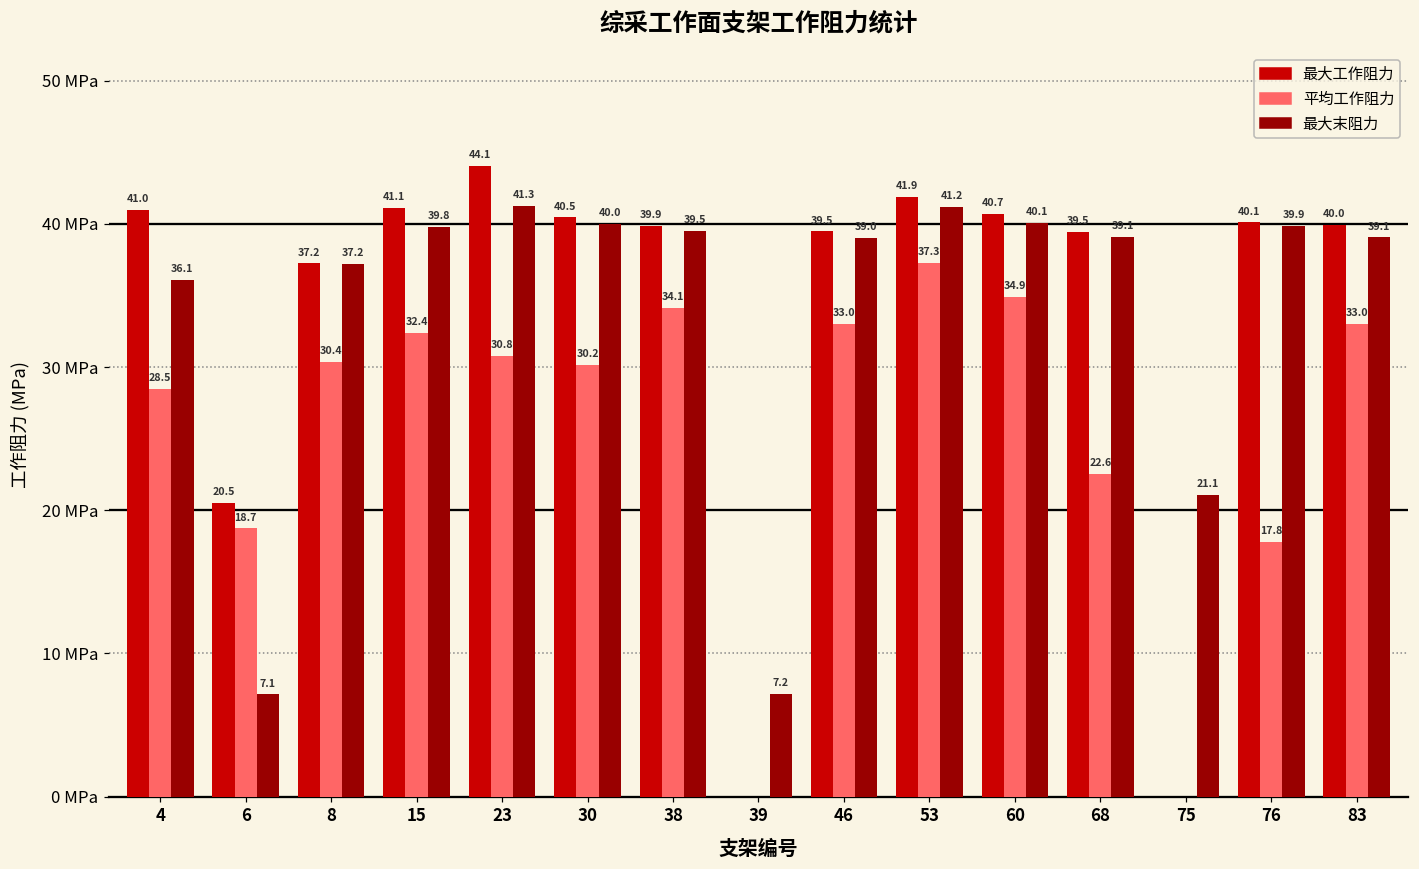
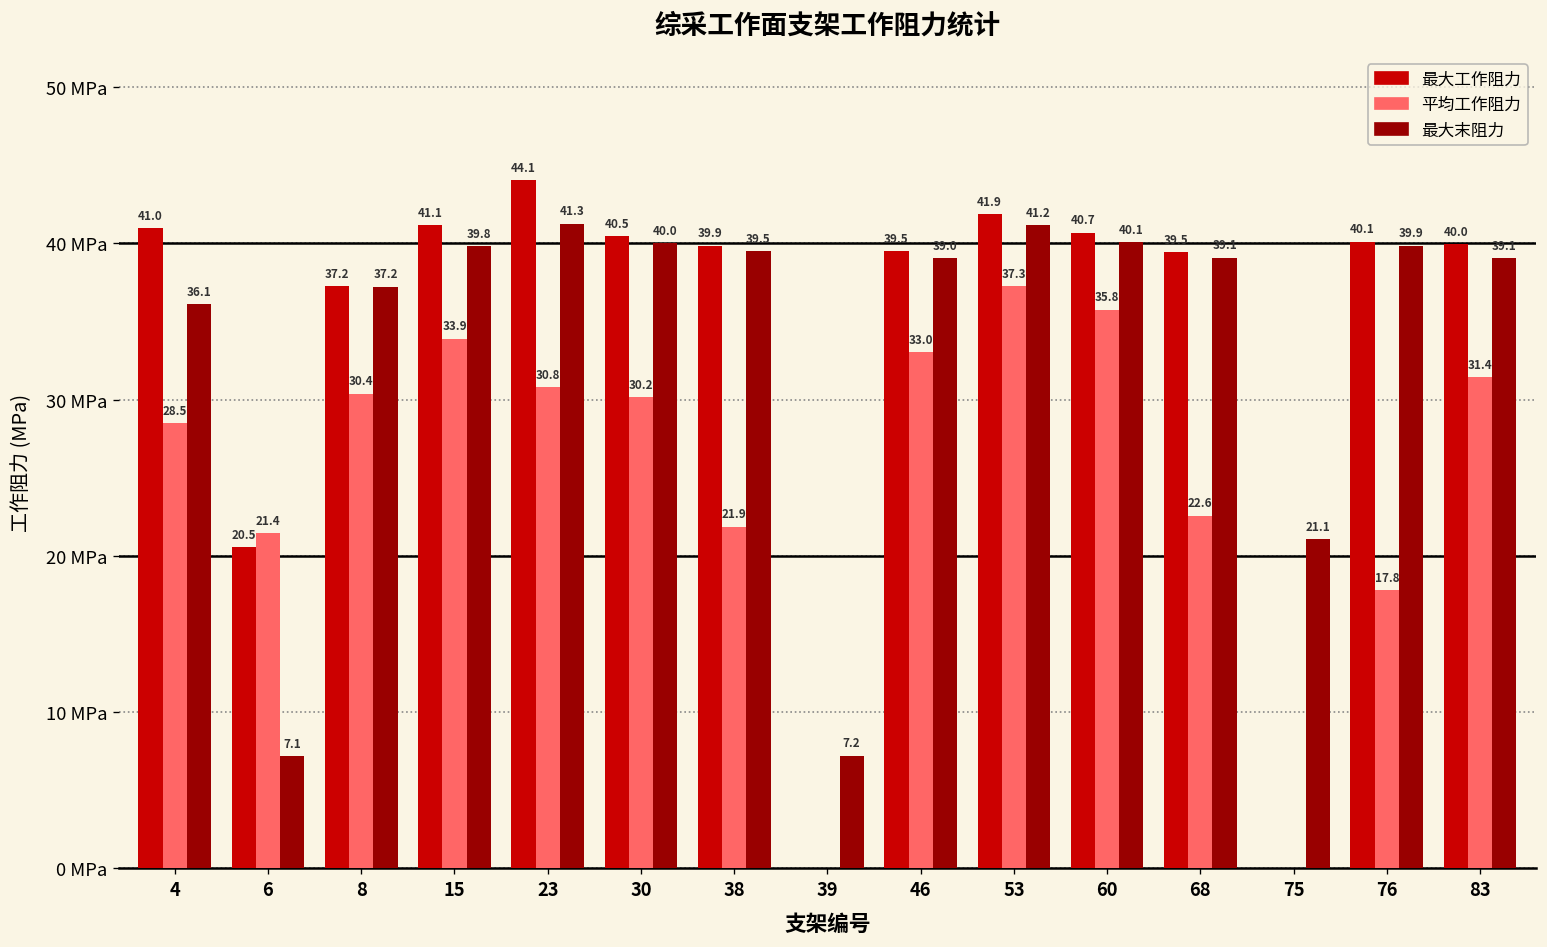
平均工作阻力, 6: 18.7 -> 21.4
平均工作阻力, 15: 32.4 -> 33.9
平均工作阻力, 38: 34.1 -> 21.9
平均工作阻力, 60: 34.9 -> 35.8
平均工作阻力, 83: 33.0 -> 31.4
